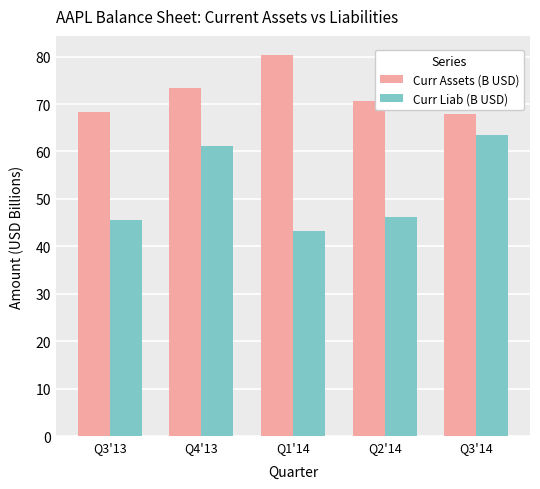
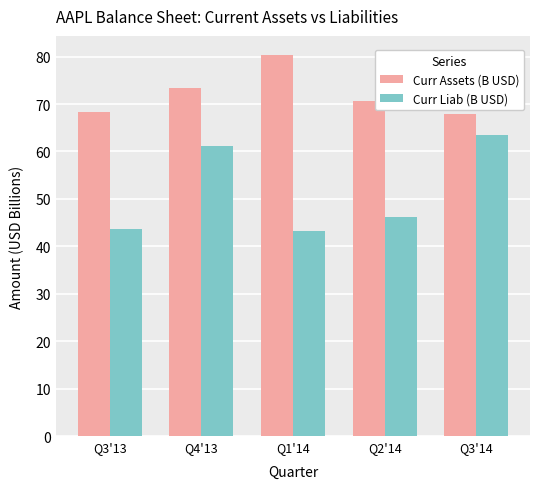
Curr Liab (B USD), Q3'13: 45 -> 44
